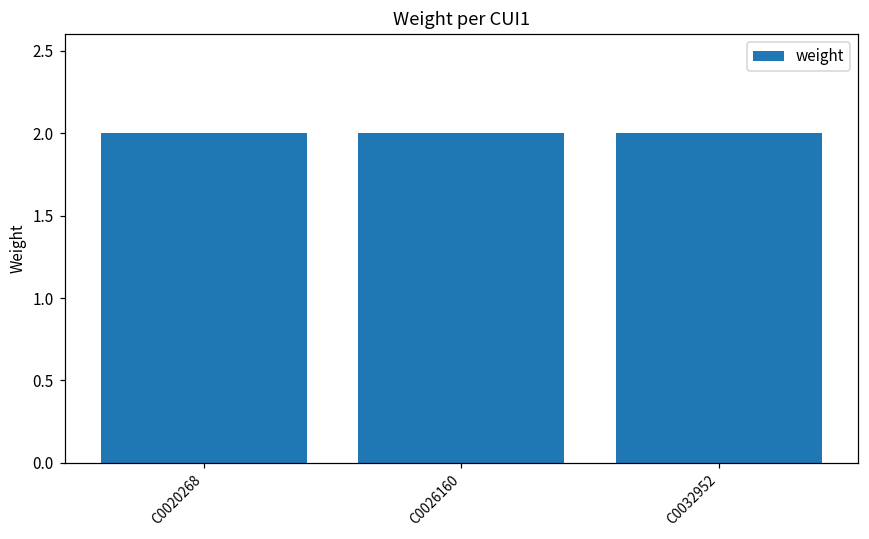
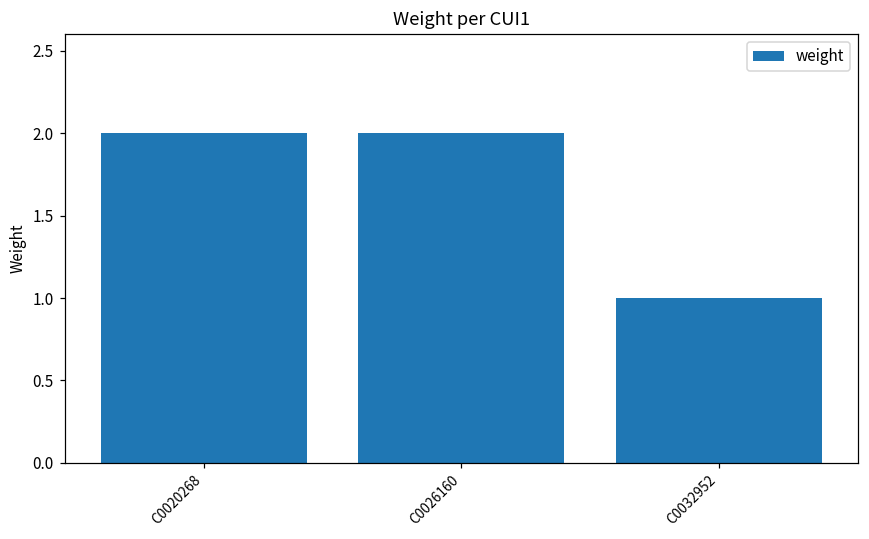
C0032952: 2 -> 1
